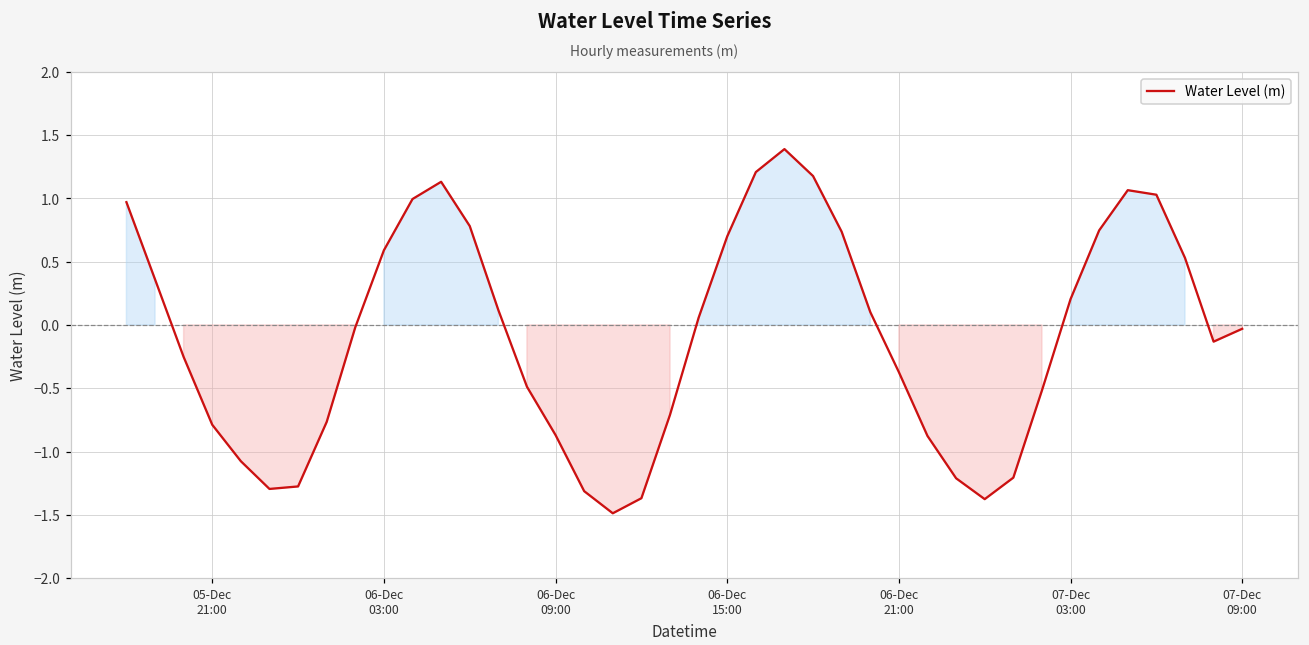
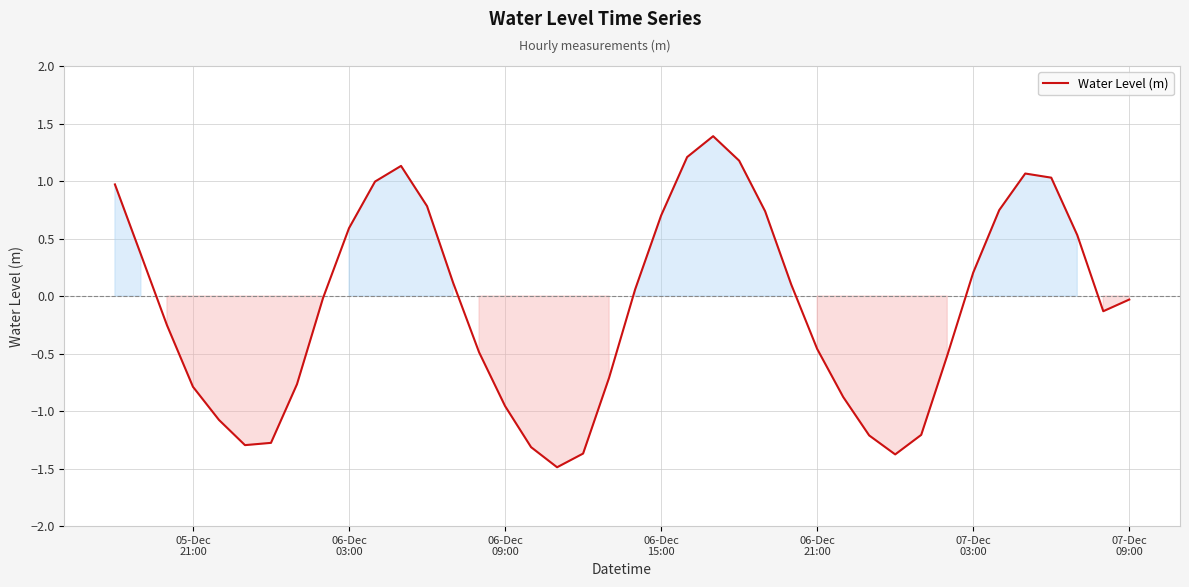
06-Dec 09:00: -0.87 -> -0.96
06-Dec 21:00: -0.37 -> -0.46
